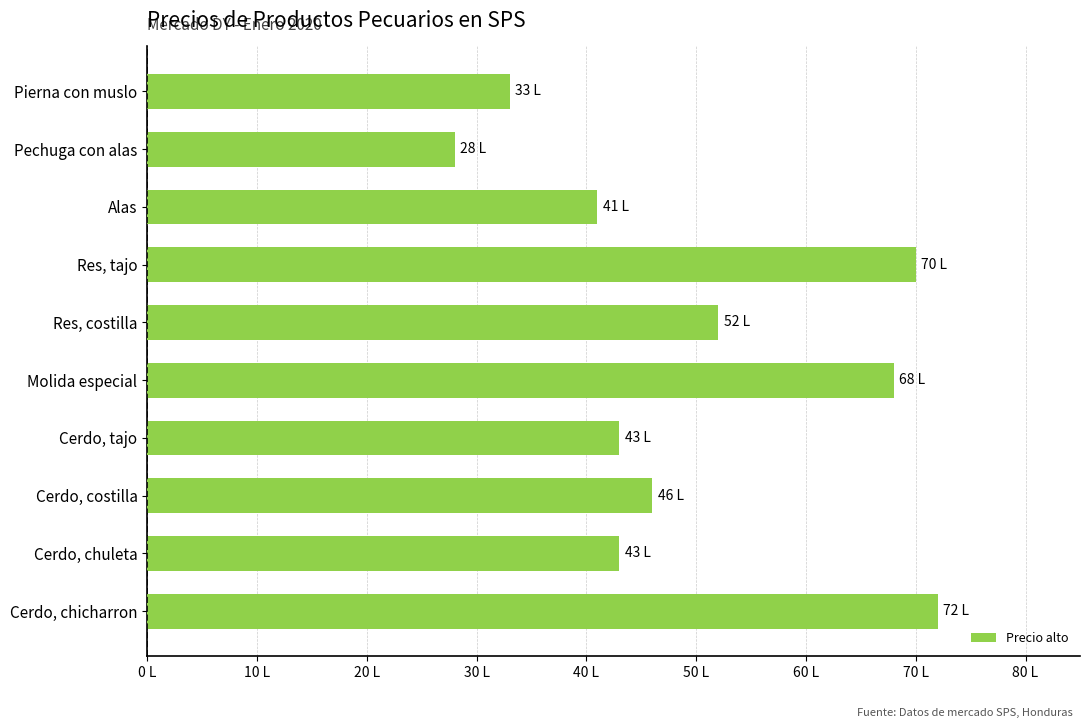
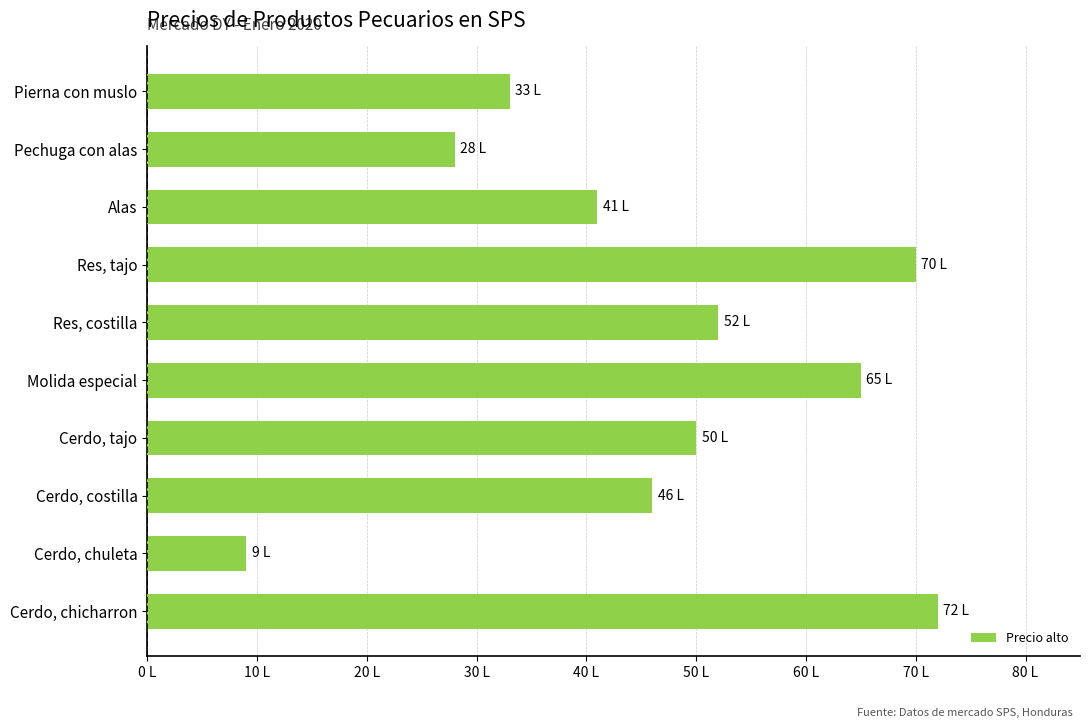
Molida especial: 68 -> 65
Cerdo, tajo: 43 -> 50
Cerdo, chuleta: 43 -> 9
